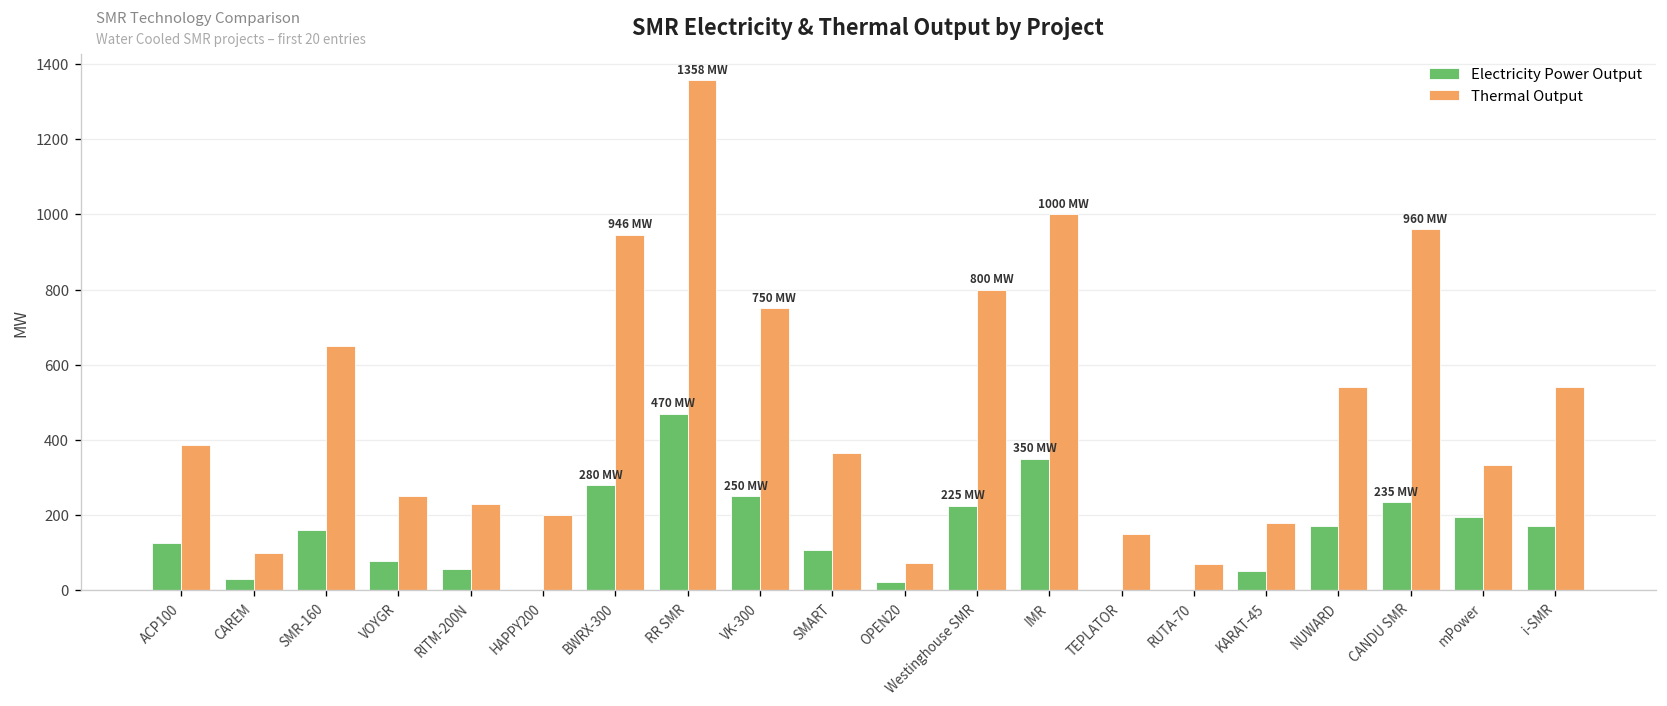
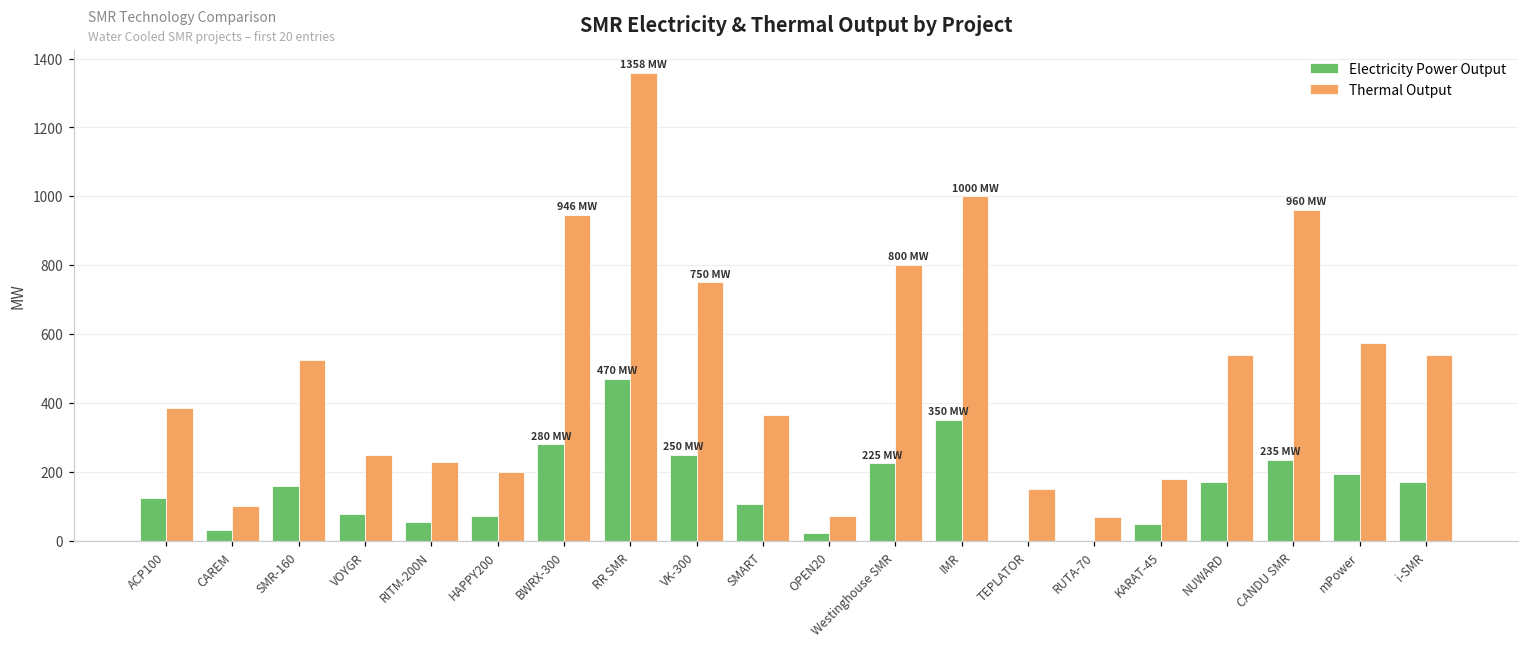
Thermal Output, SMR-160: 650 -> 530
Electricity Power Output, HAPPY200: 0 -> 70
Thermal Output, mPower: 330 -> 580
